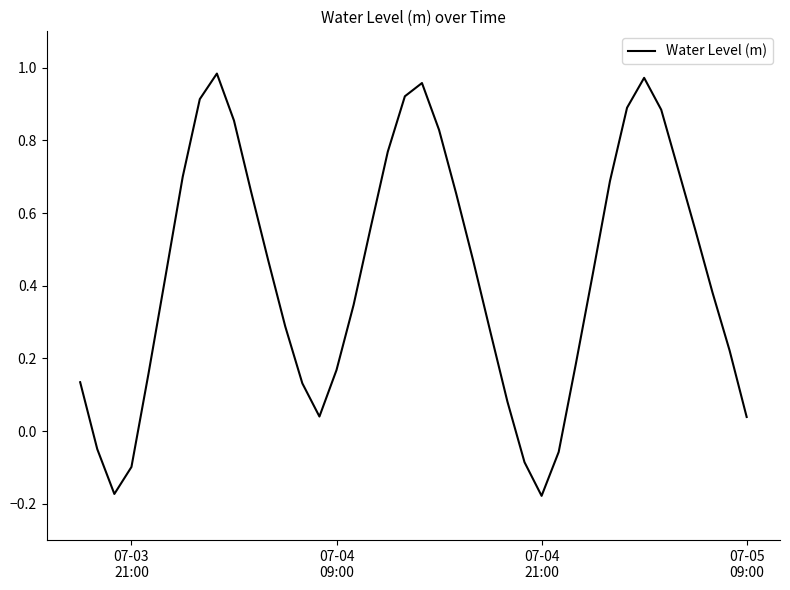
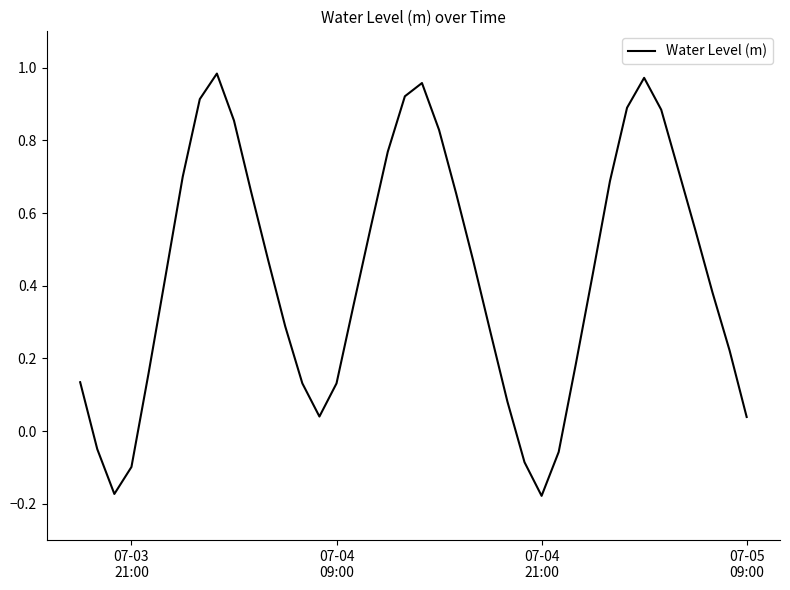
07-04 09:00: 0.17 -> 0.13
